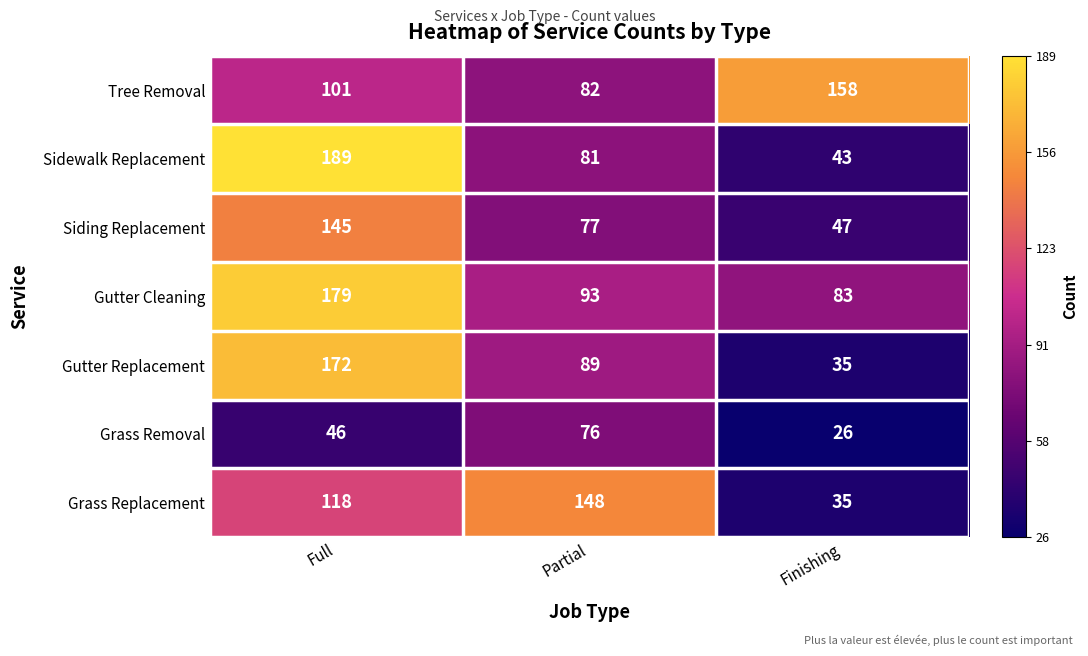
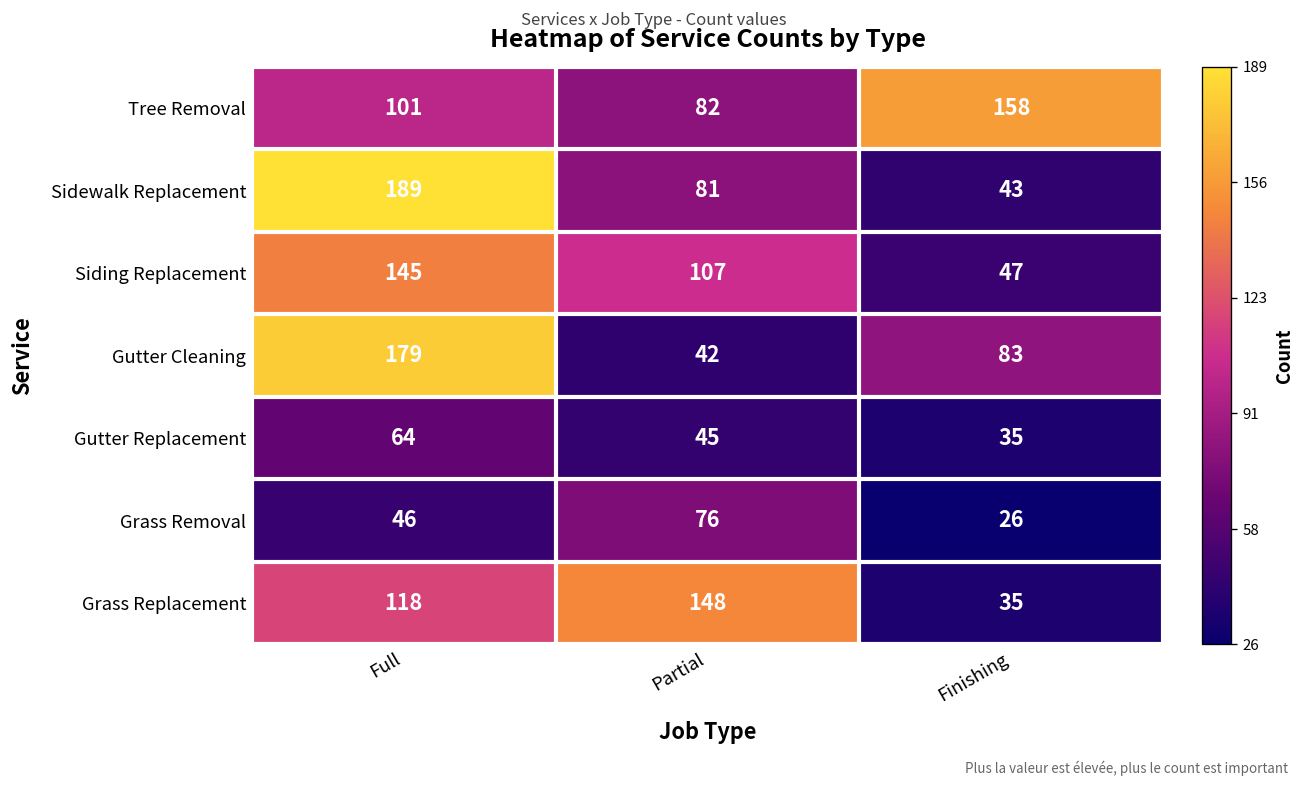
Siding Replacement, Partial: 77 -> 107
Gutter Cleaning, Partial: 93 -> 42
Gutter Replacement, Full: 172 -> 64
Gutter Replacement, Partial: 89 -> 45
